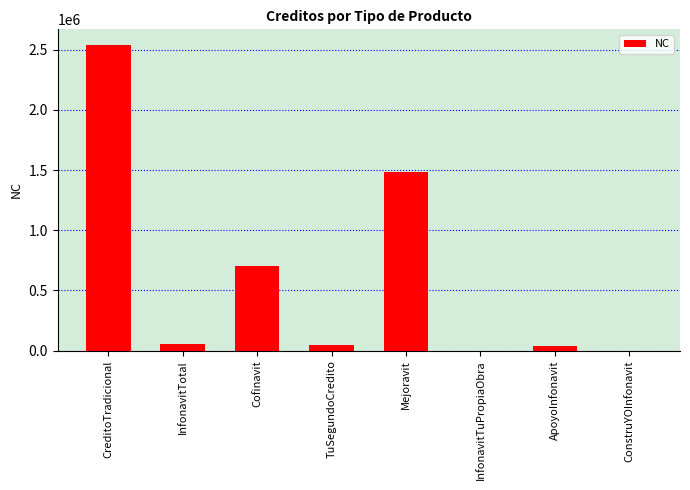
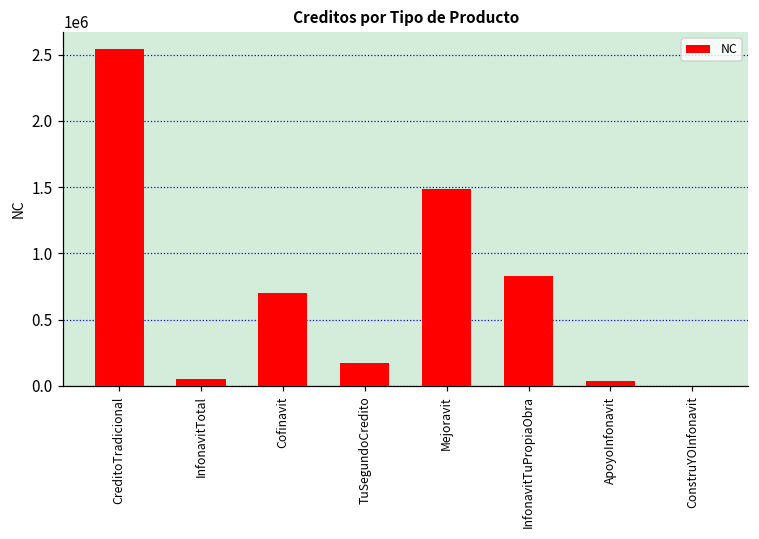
TuSegundoCredito: 40000 -> 170000
InfonavitTuPropiaObra: 0 -> 830000
